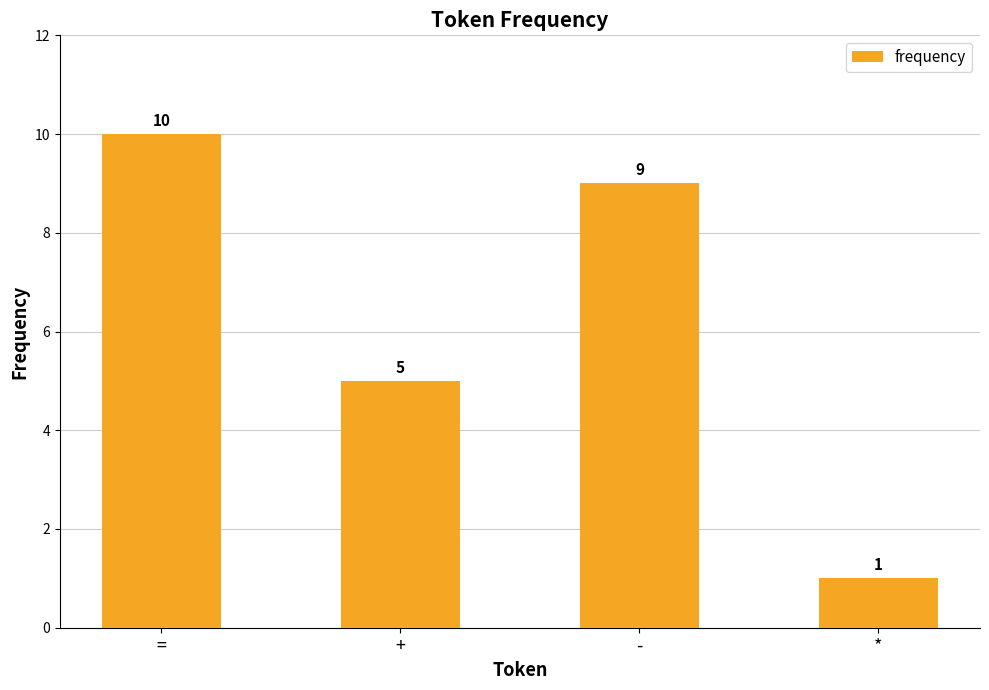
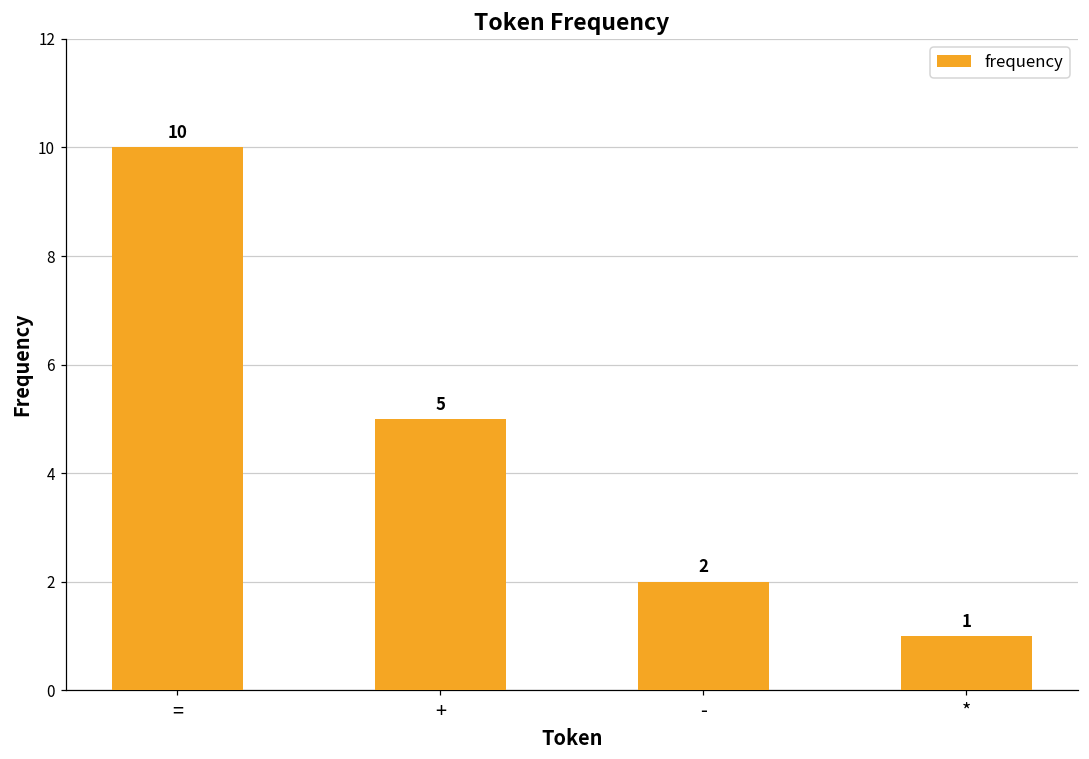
-: 9 -> 2
